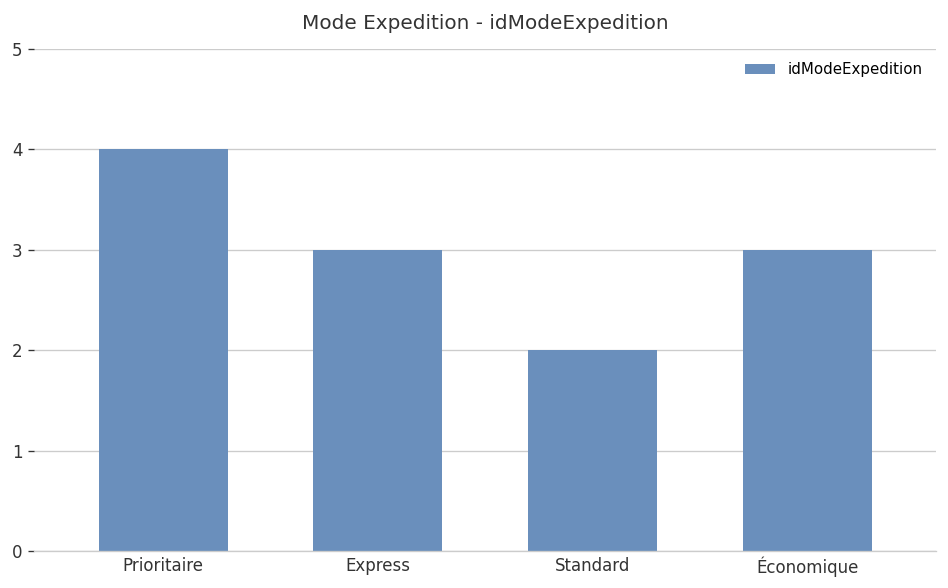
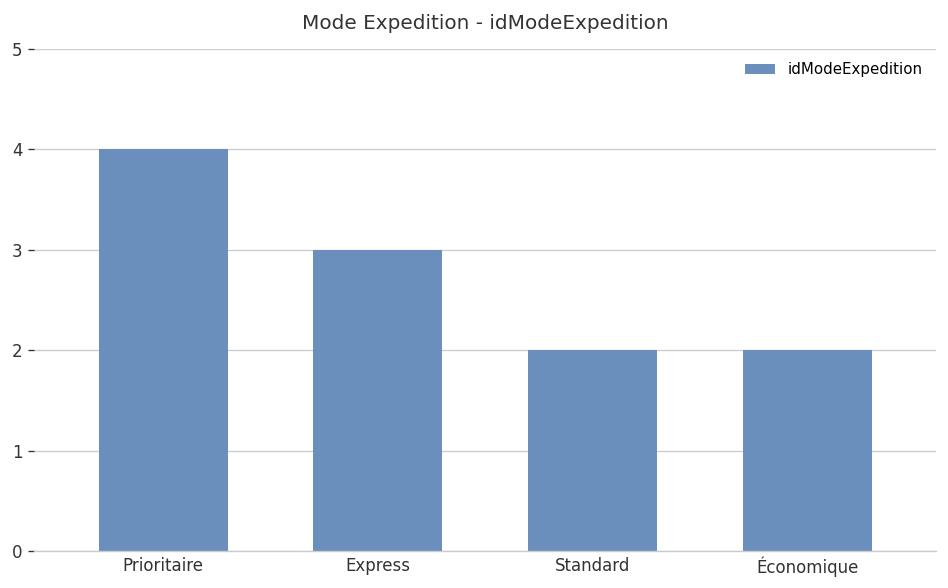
Économique: 3 -> 2
